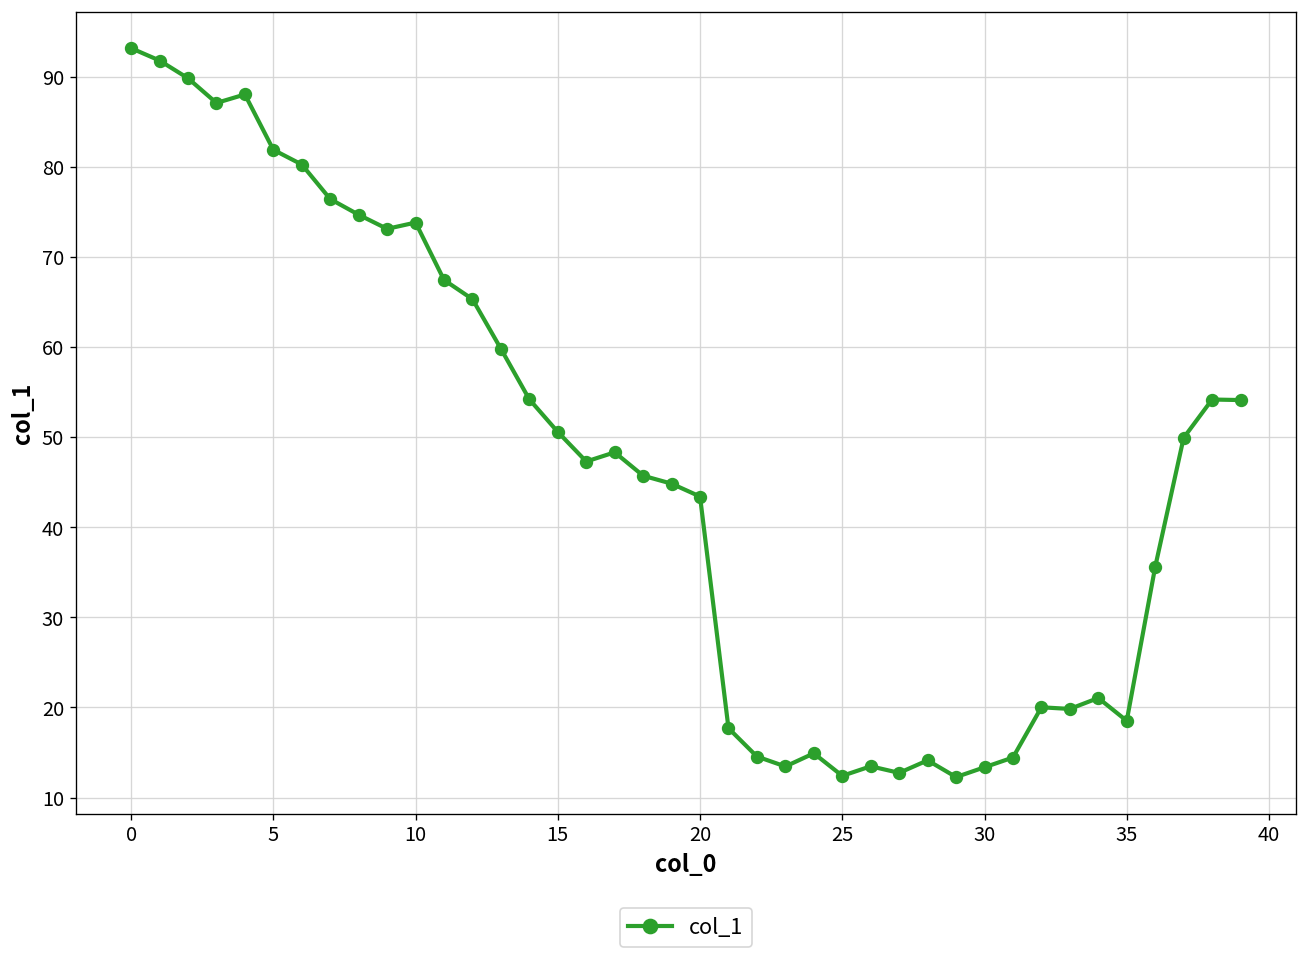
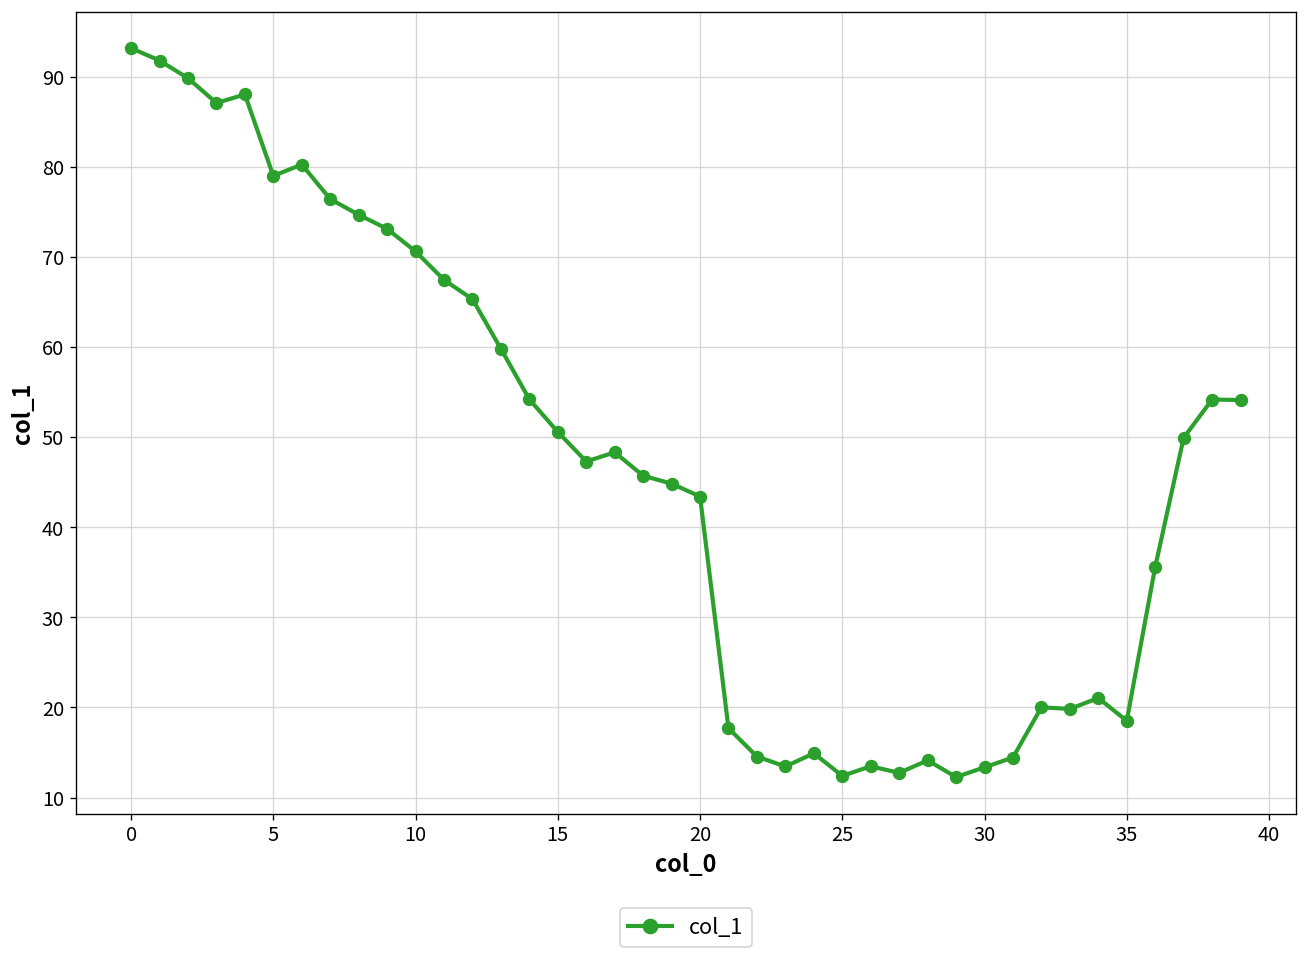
5: 82 -> 79
10: 74 -> 71
